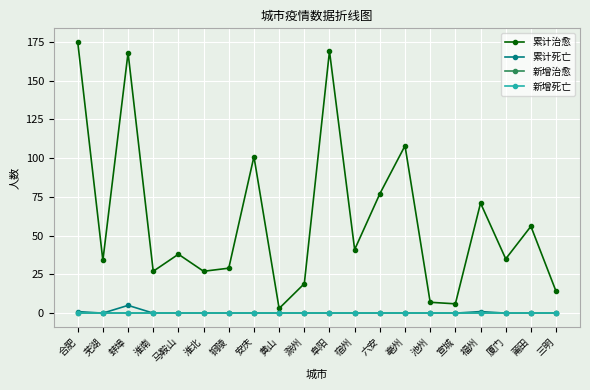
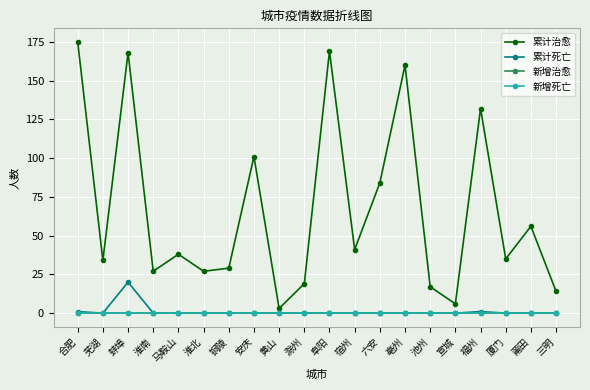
累计死亡, 蚌埠: 5 -> 20
累计治愈, 六安: 77 -> 84
累计治愈, 亳州: 108 -> 160
累计治愈, 池州: 7 -> 17
累计治愈, 福州: 71 -> 132
